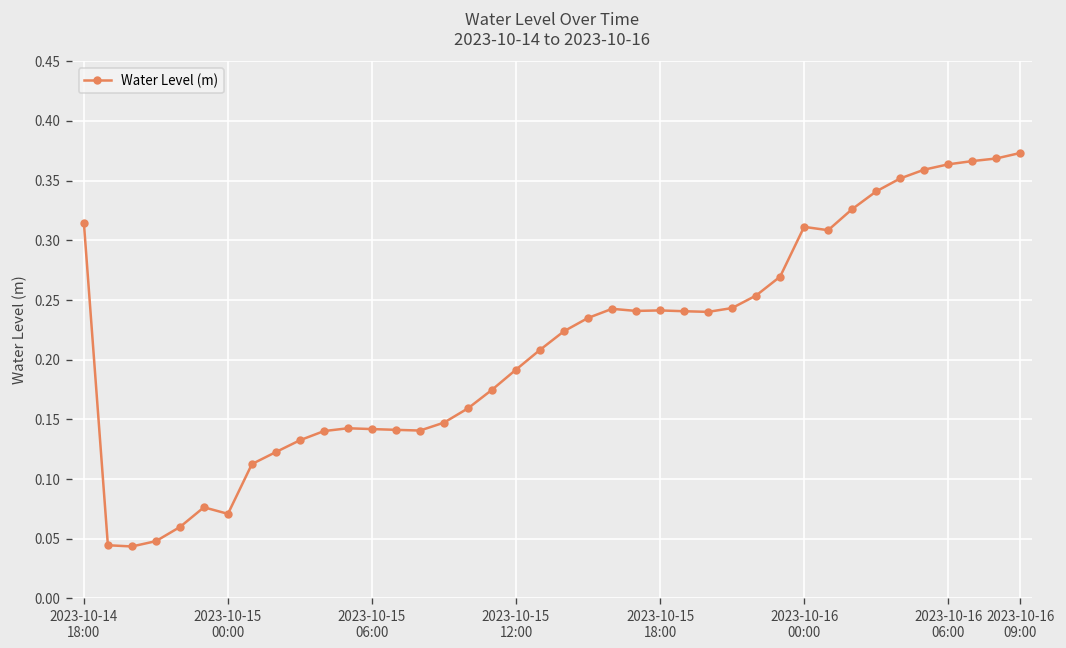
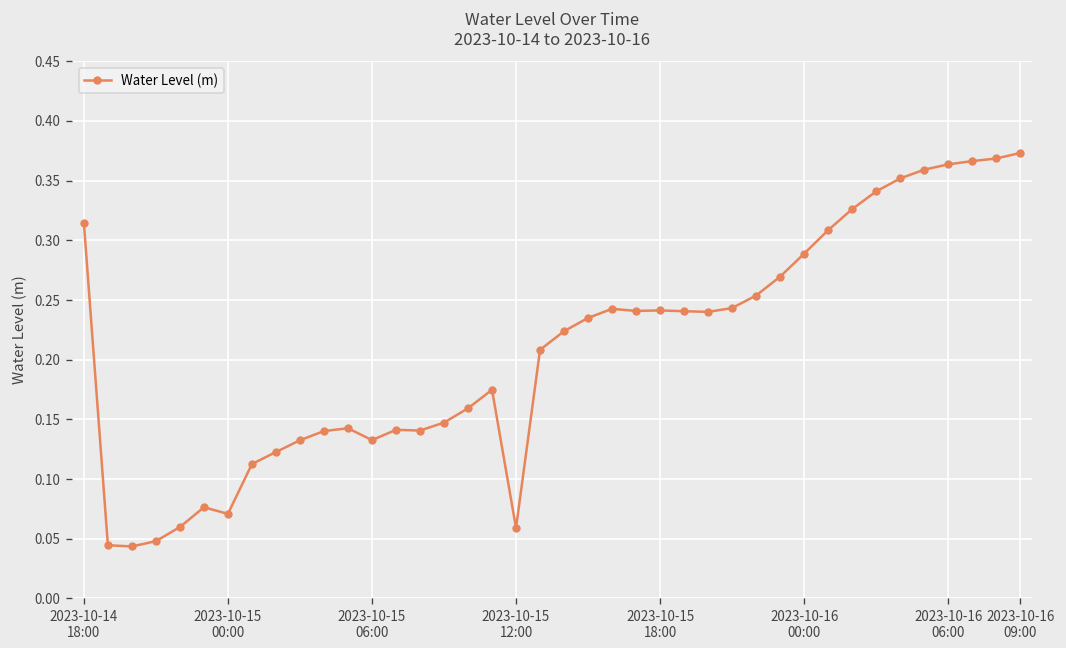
2023-10-15 06:00: 0.14 -> 0.13
2023-10-15 12:00: 0.19 -> 0.06
2023-10-16 00:00: 0.31 -> 0.29
